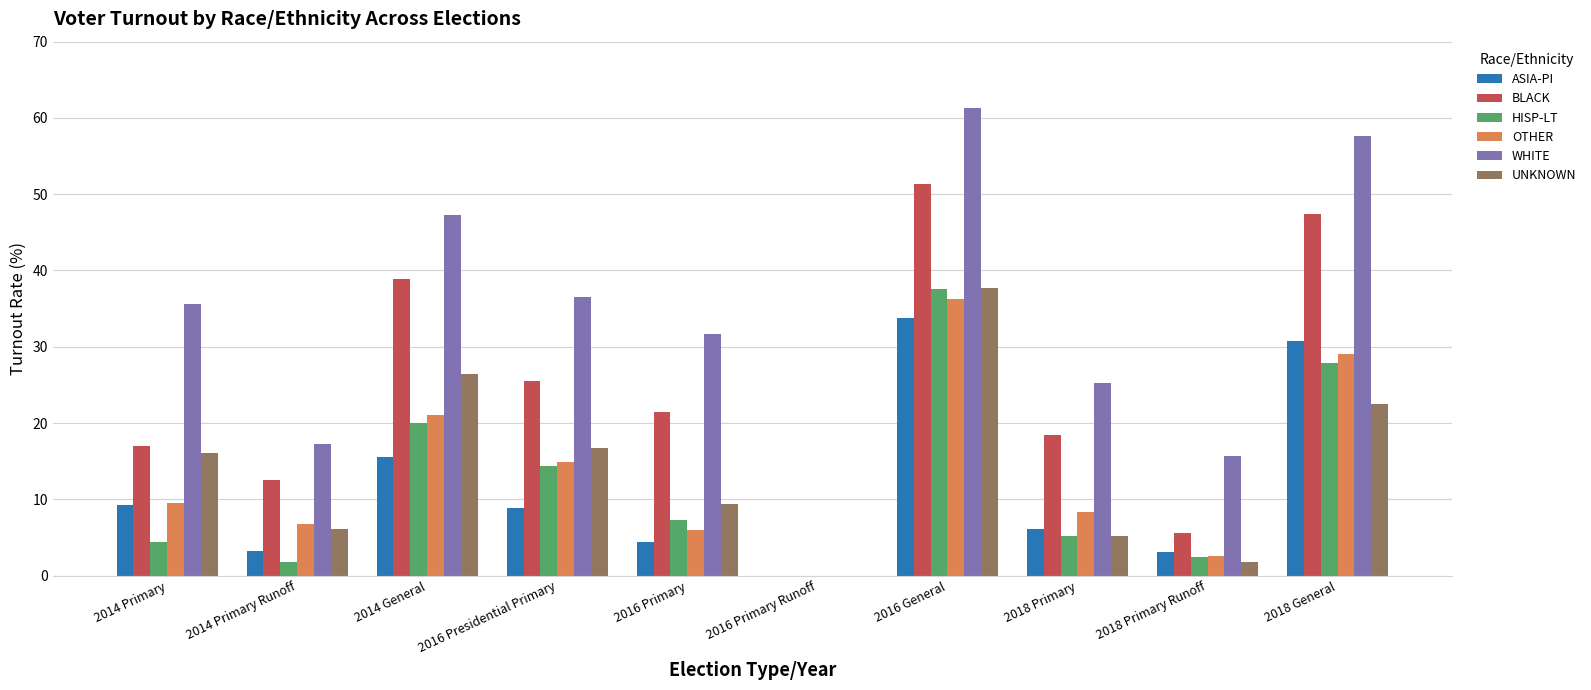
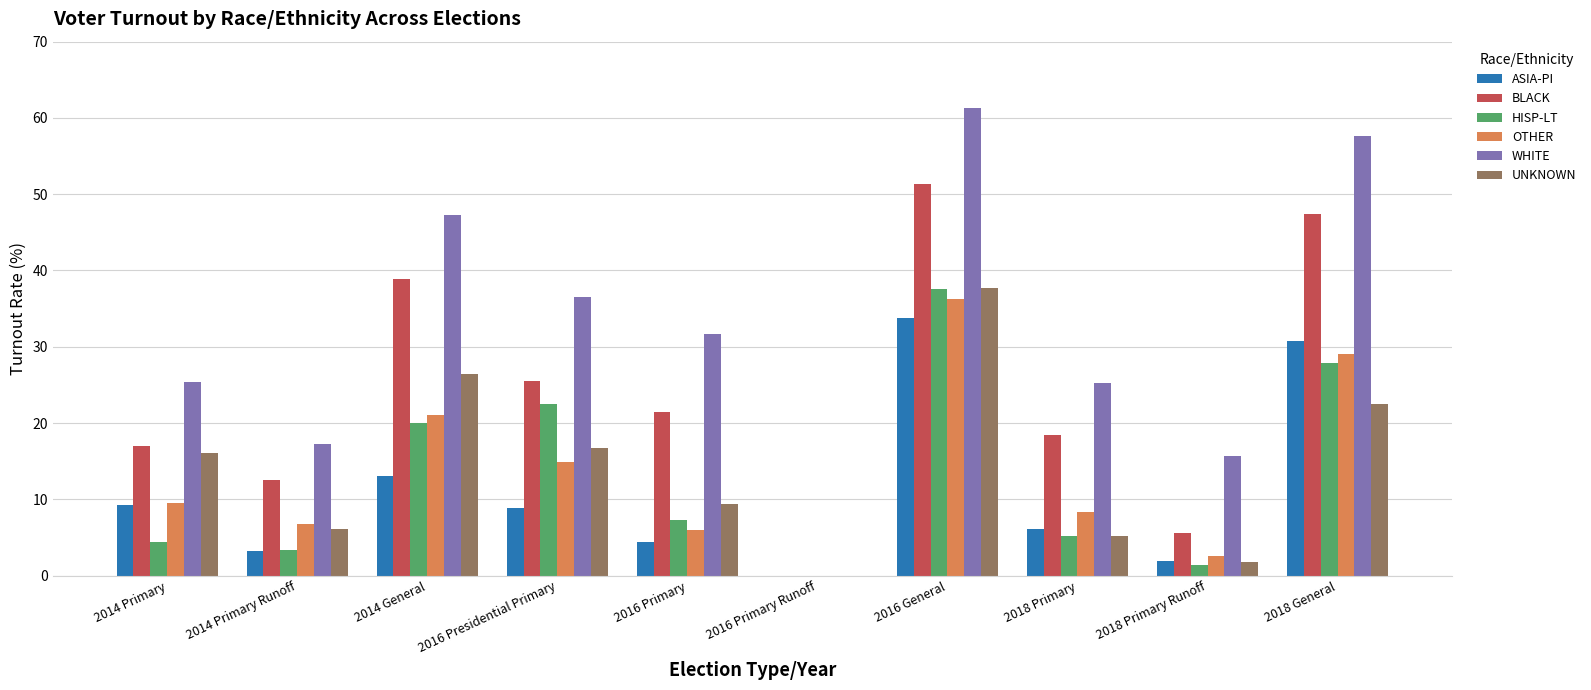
WHITE, 2014 Primary: 36 -> 25
HISP-LT, 2014 Primary Runoff: 2 -> 3
ASIA-PI, 2014 General: 16 -> 13
HISP-LT, 2016 Presidential Primary: 14 -> 22
ASIA-PI, 2018 Primary Runoff: 3 -> 2
HISP-LT, 2018 Primary Runoff: 2 -> 1
